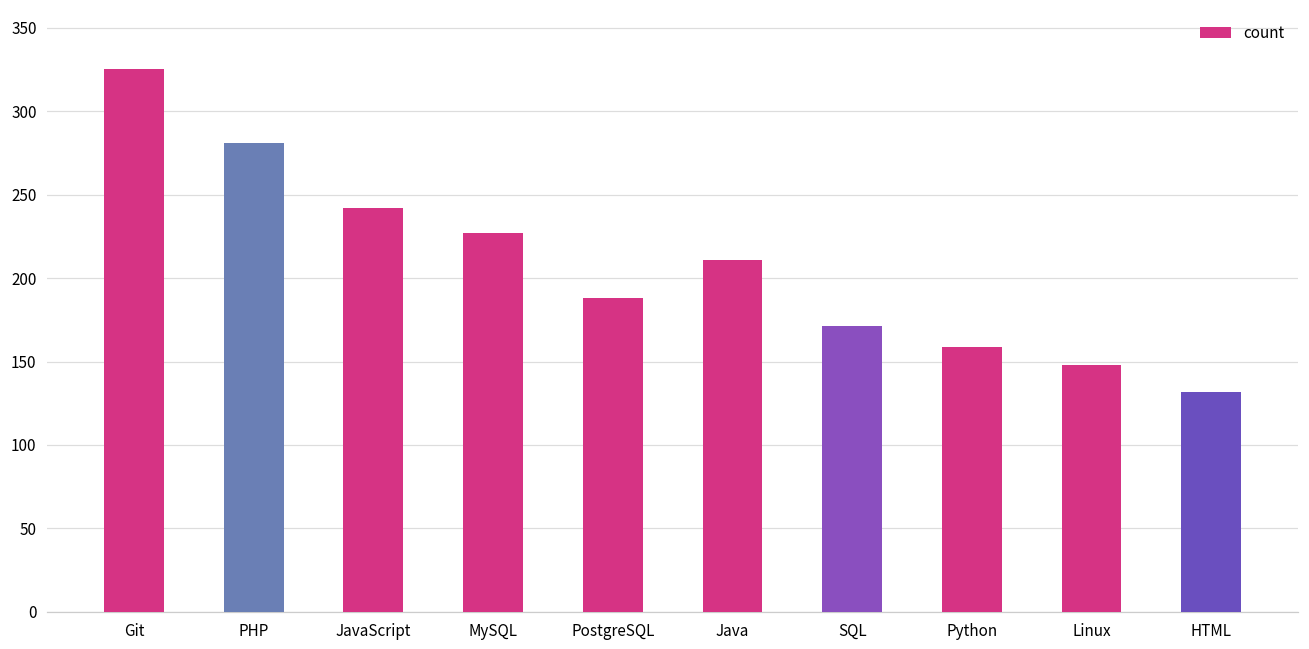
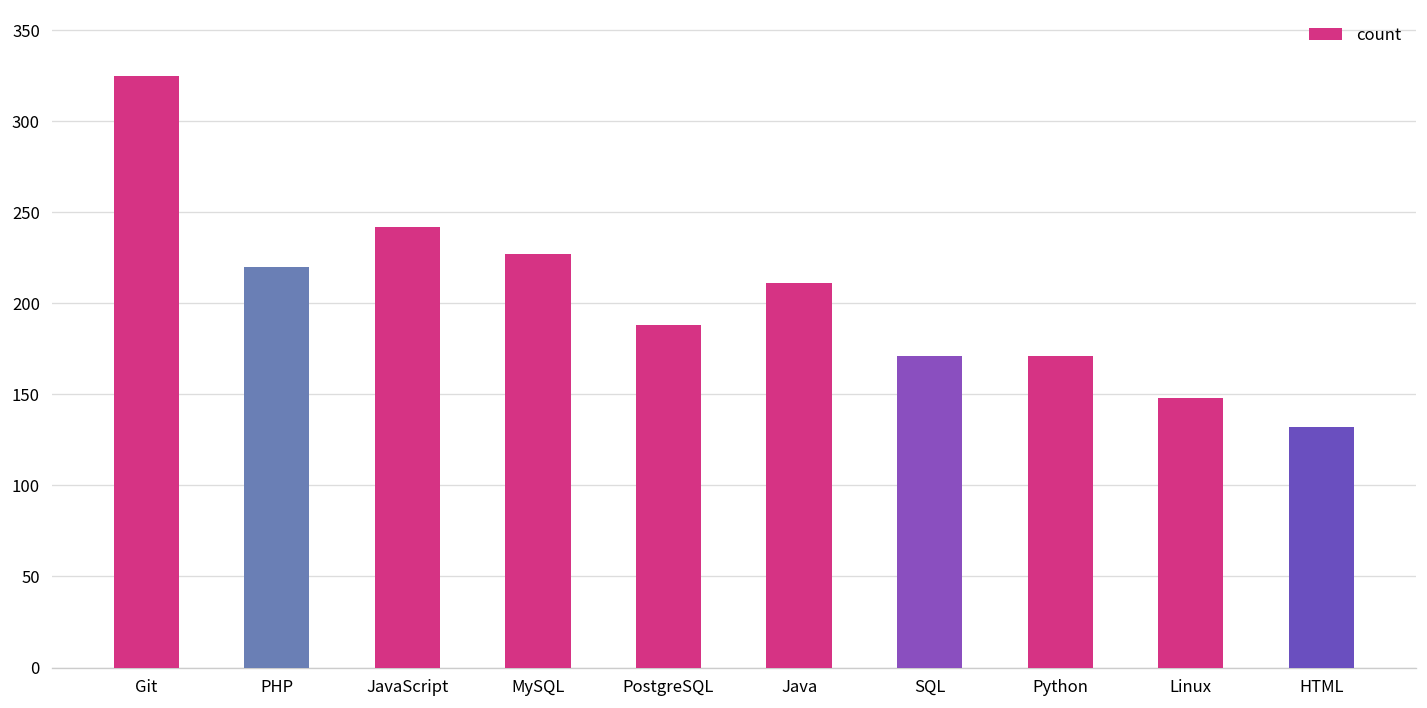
PHP: 281 -> 220
Python: 159 -> 171
